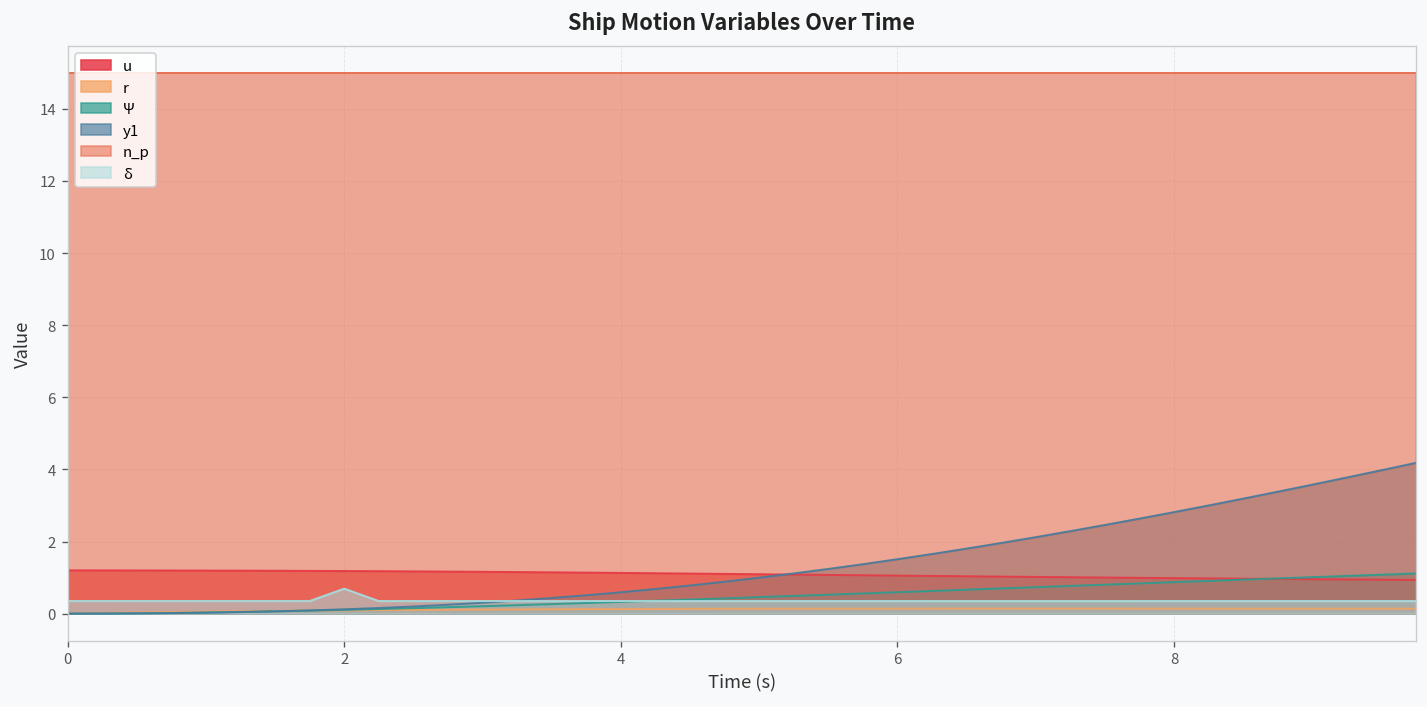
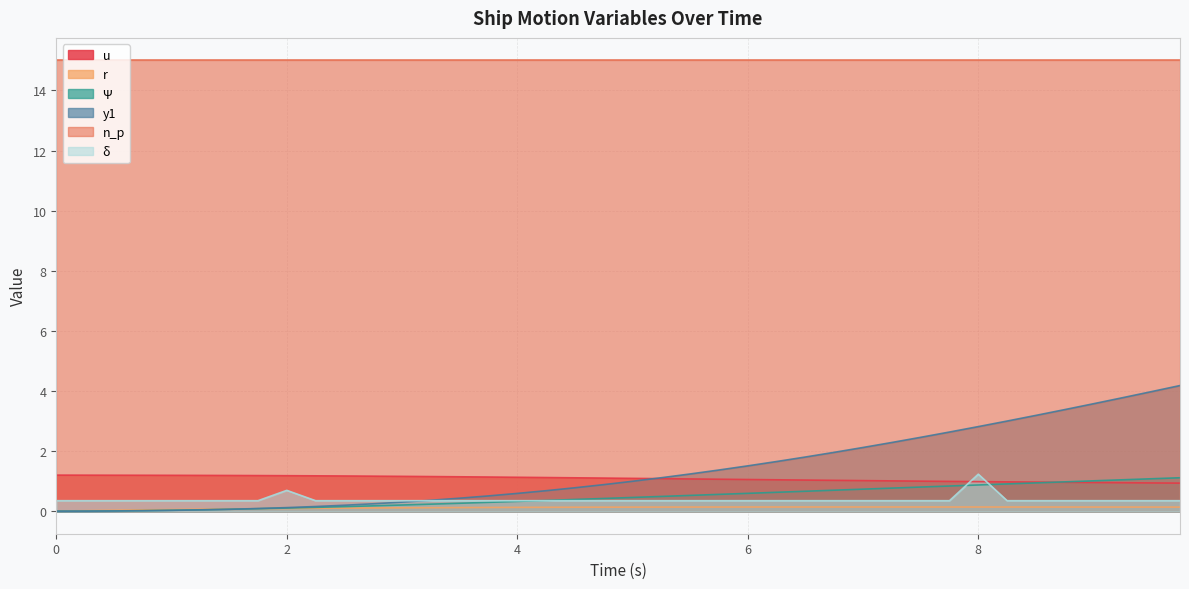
δ, 8: 0.3 -> 1.2
